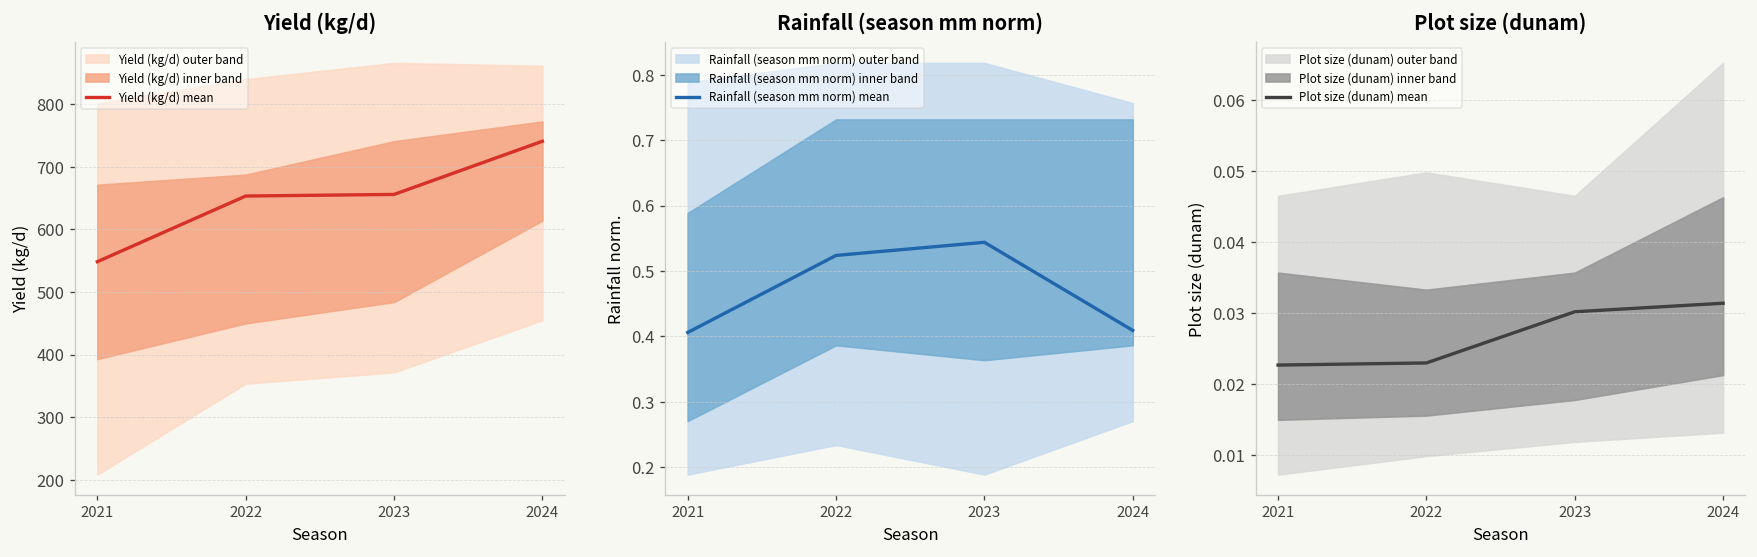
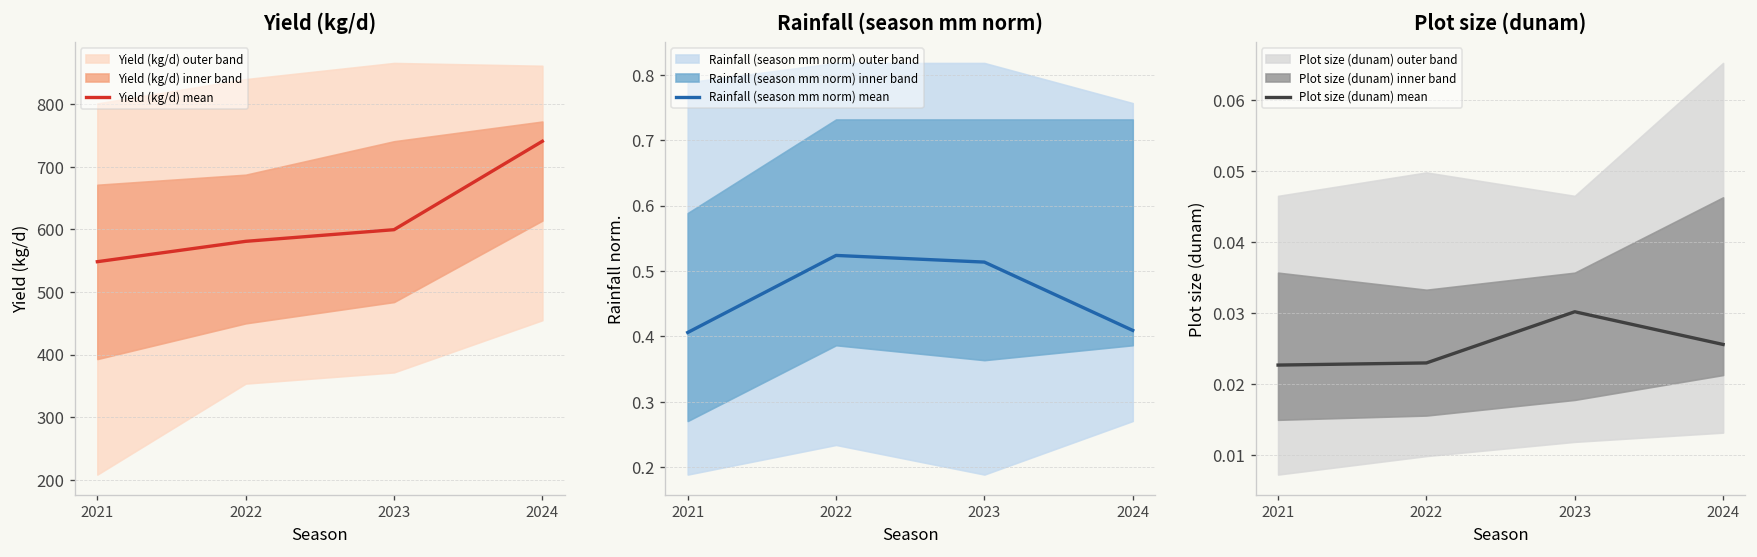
Yield (kg/d), Yield (kg/d) mean, 2022: 650 -> 580
Yield (kg/d), Yield (kg/d) mean, 2023: 660 -> 600
Rainfall (season mm norm), Rainfall (season mm norm) mean, 2023: 0.54 -> 0.51
Plot size (dunam), Plot size (dunam) mean, 2024: 0.031 -> 0.026
